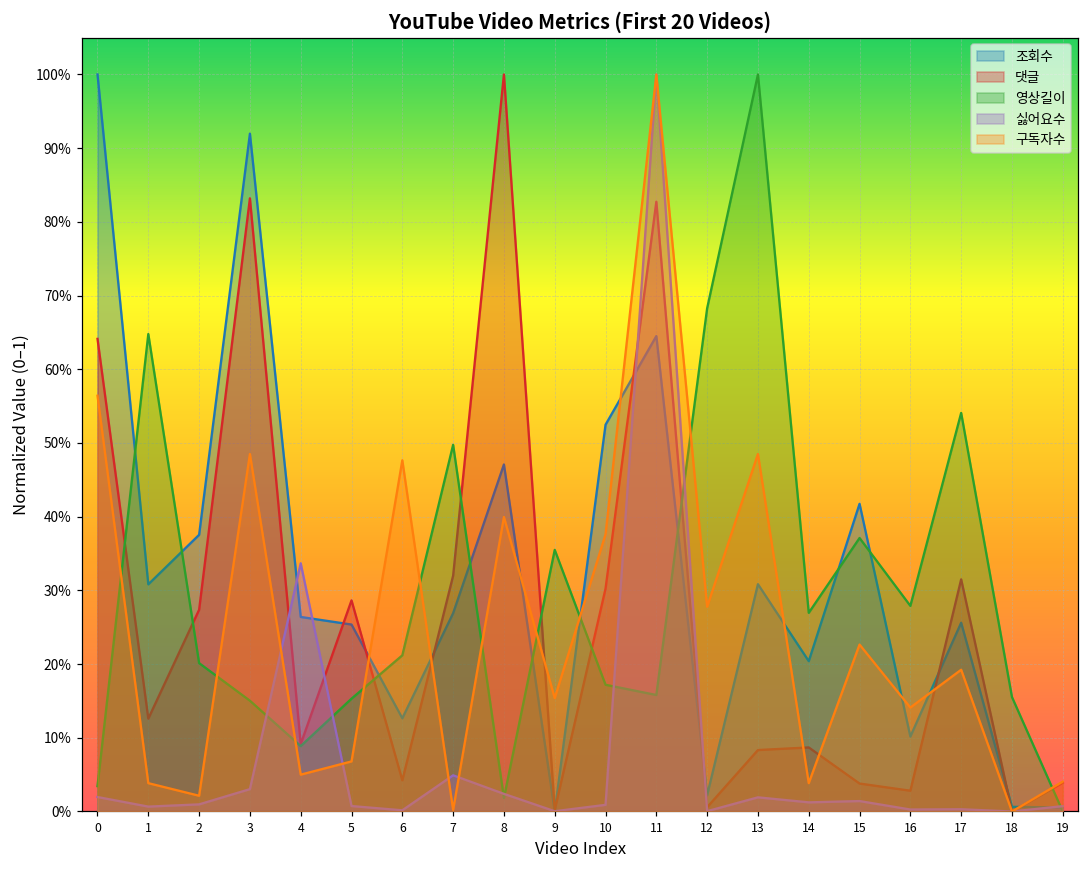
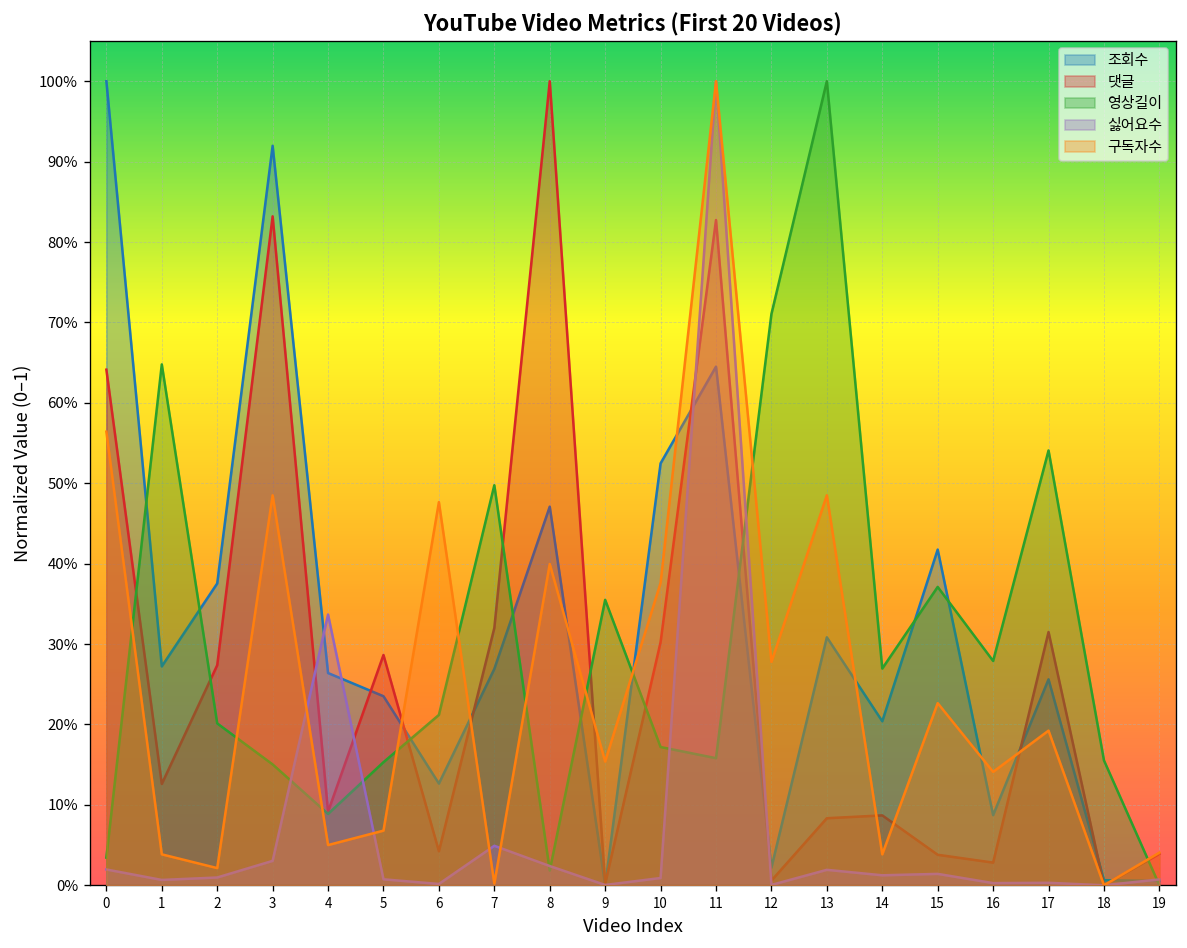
조회수, 1: 31% -> 27%
조회수, 5: 25% -> 24%
영상길이, 12: 68% -> 71%
조회수, 16: 10% -> 9%
